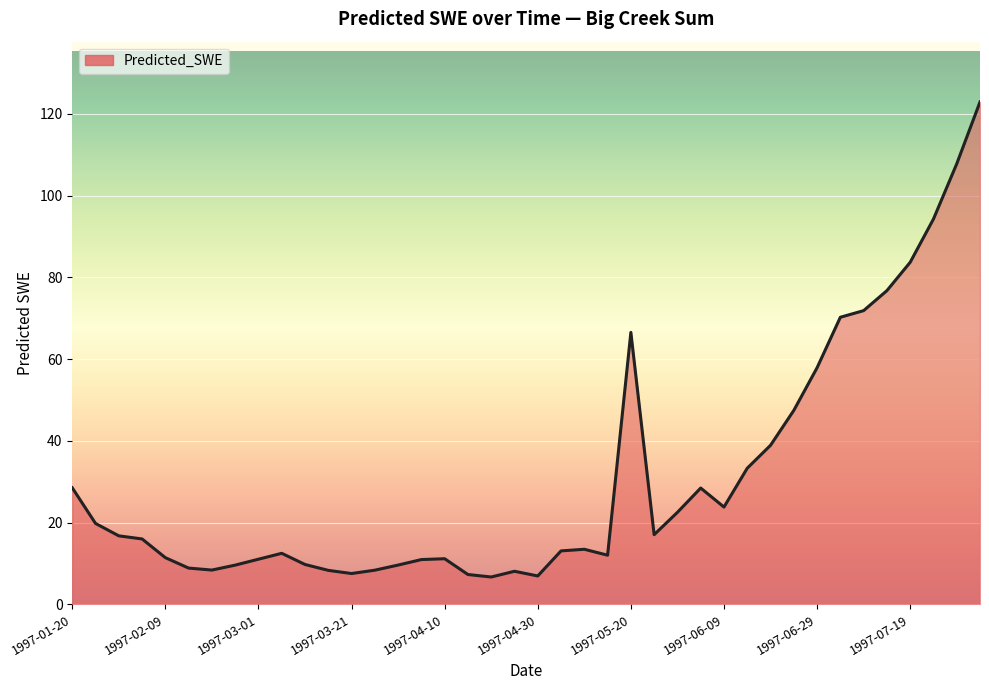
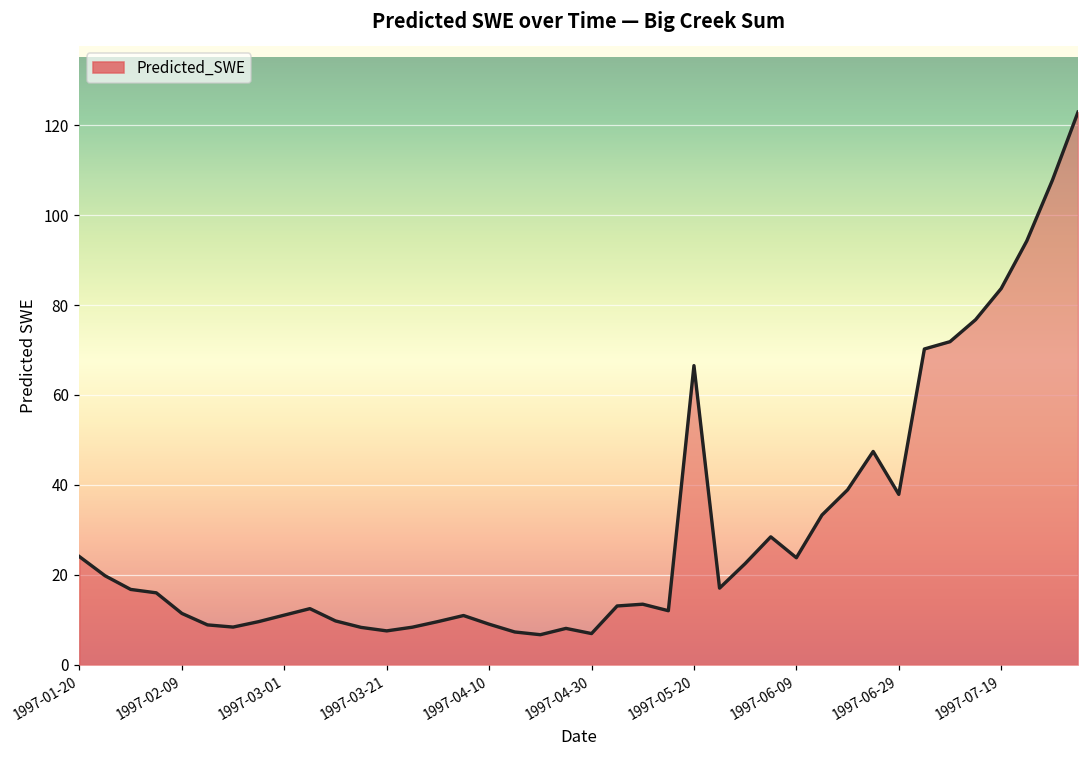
1997-01-20: 29 -> 24
1997-04-10: 11 -> 9
1997-06-29: 58 -> 38
